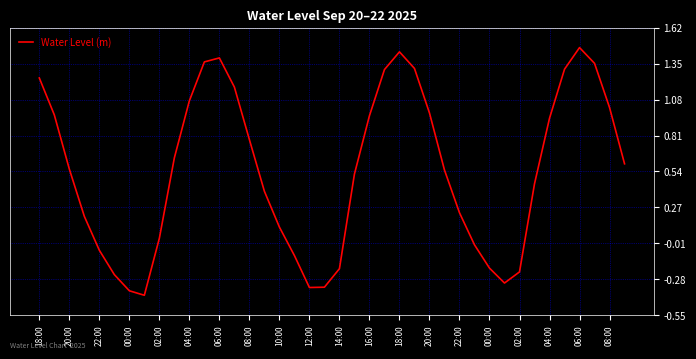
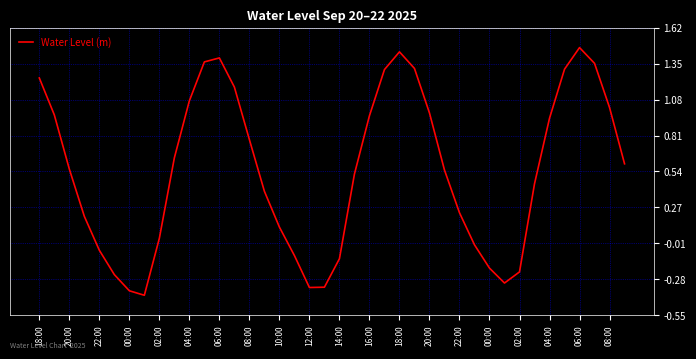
14:00: -0.20 -> -0.12
